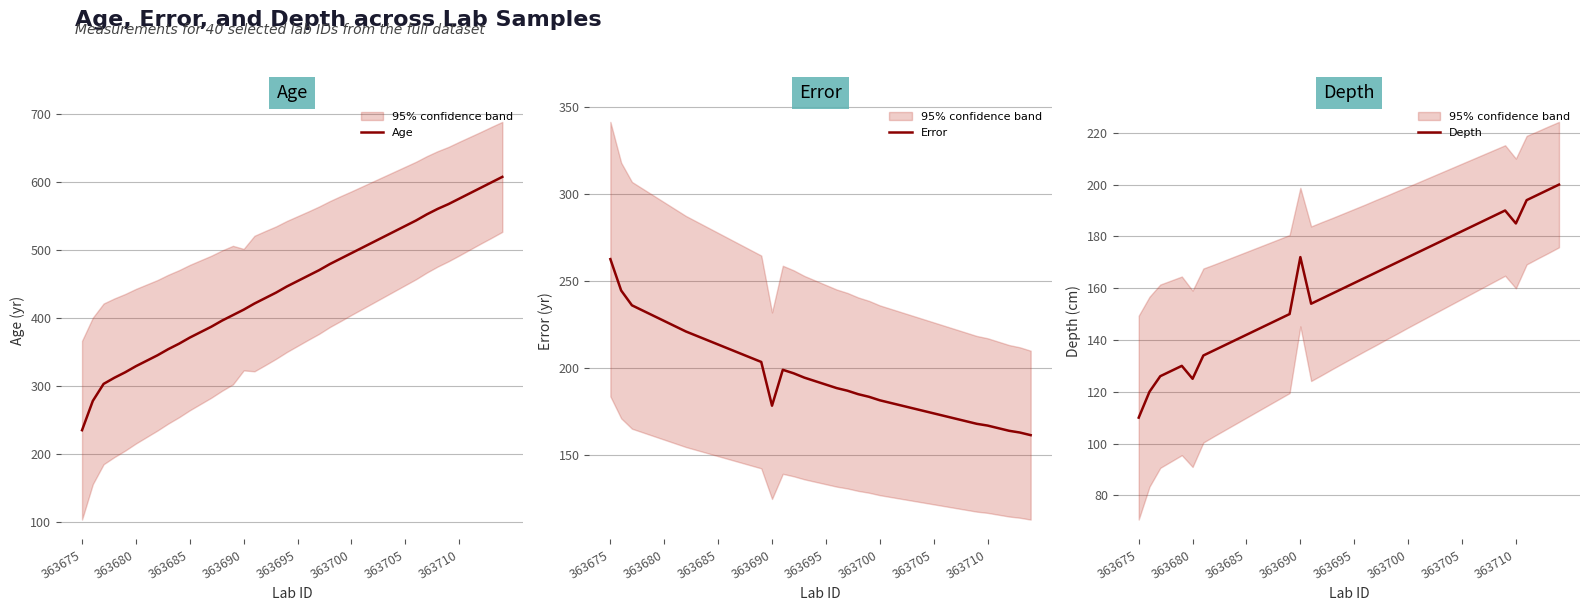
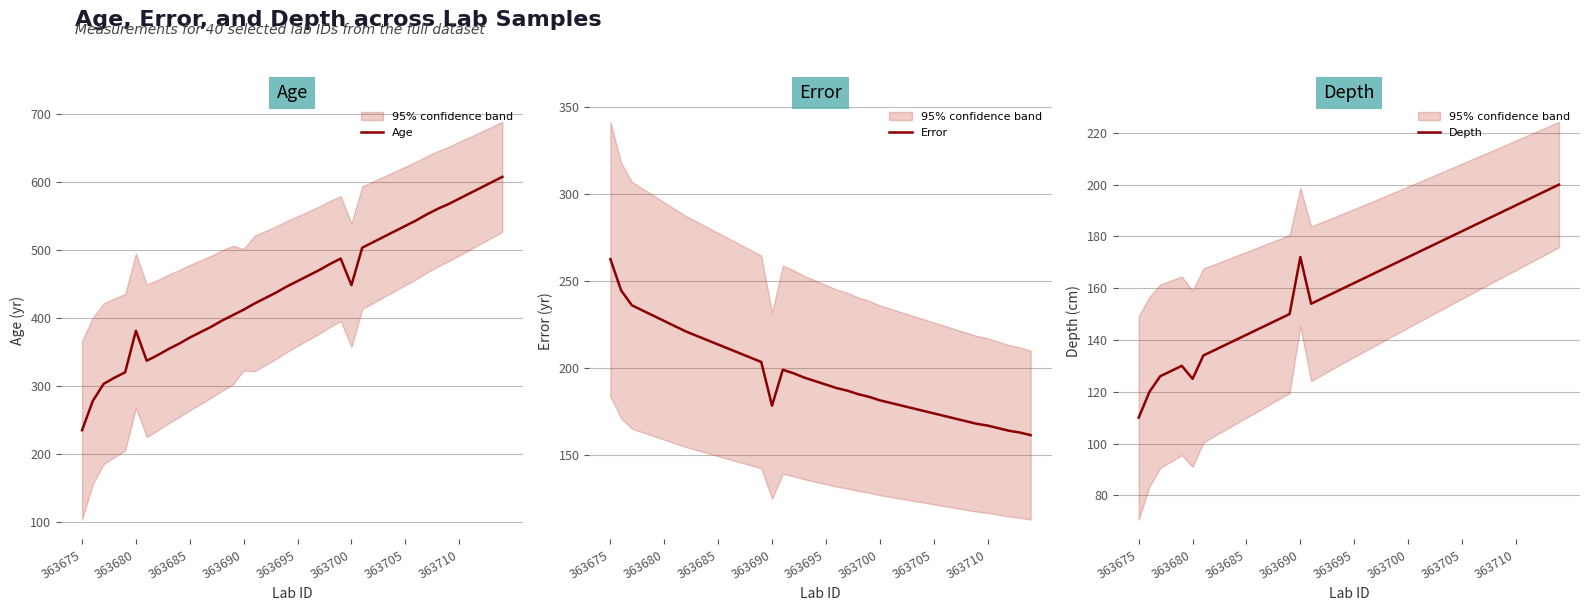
Age, Age, 363680: 330 -> 380
Age, Age, 363700: 500 -> 450
Depth, Depth, 363710: 185 -> 192
